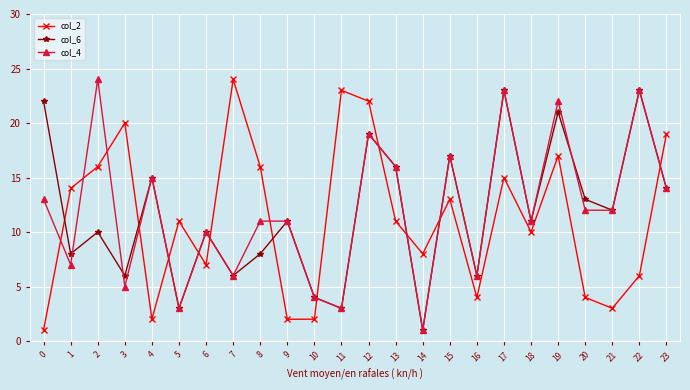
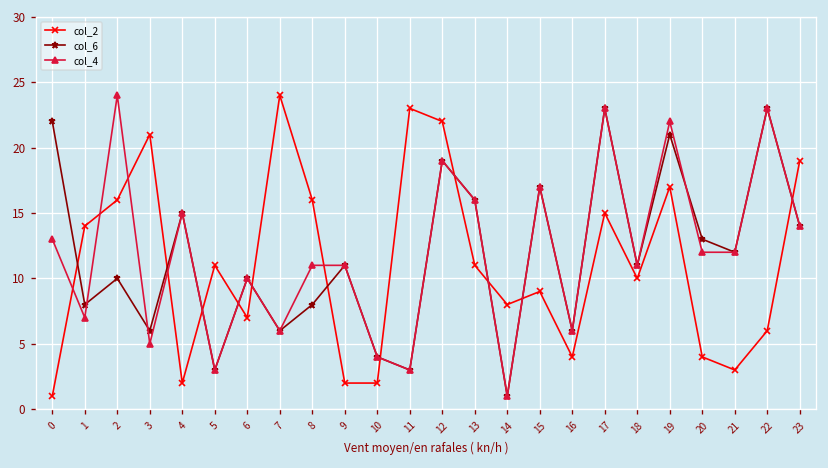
col_2, 3: 20 -> 21
col_2, 15: 13 -> 9
